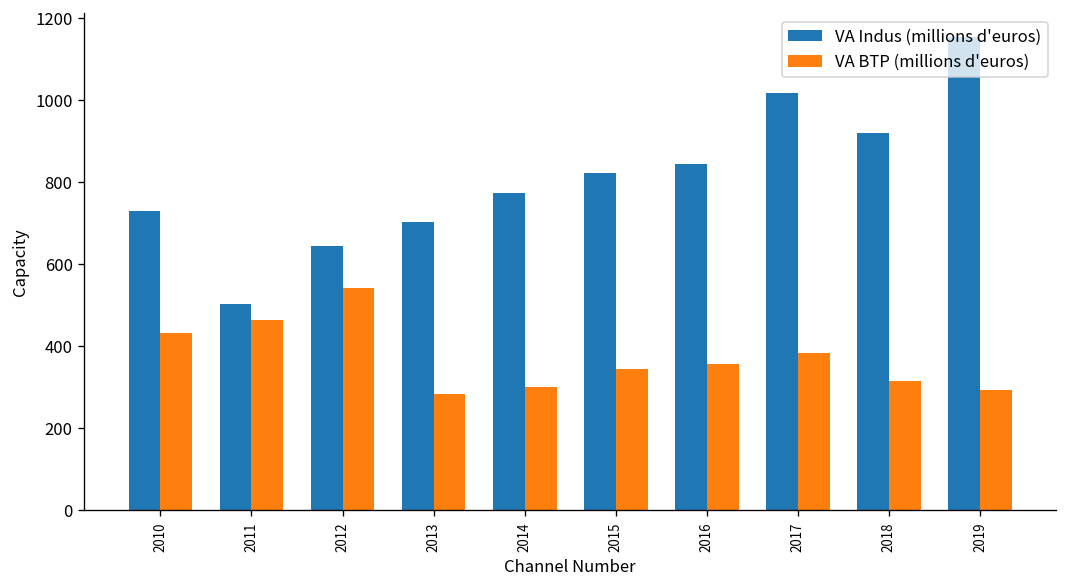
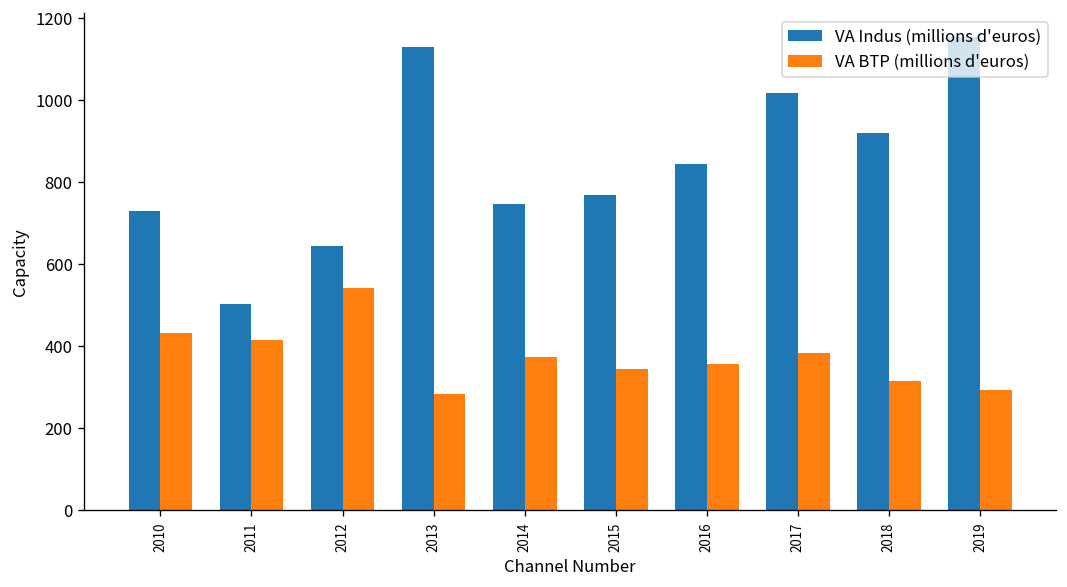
VA BTP (millions d'euros), 2011: 460 -> 420
VA Indus (millions d'euros), 2013: 700 -> 1130
VA Indus (millions d'euros), 2014: 770 -> 750
VA BTP (millions d'euros), 2014: 300 -> 370
VA Indus (millions d'euros), 2015: 820 -> 770
